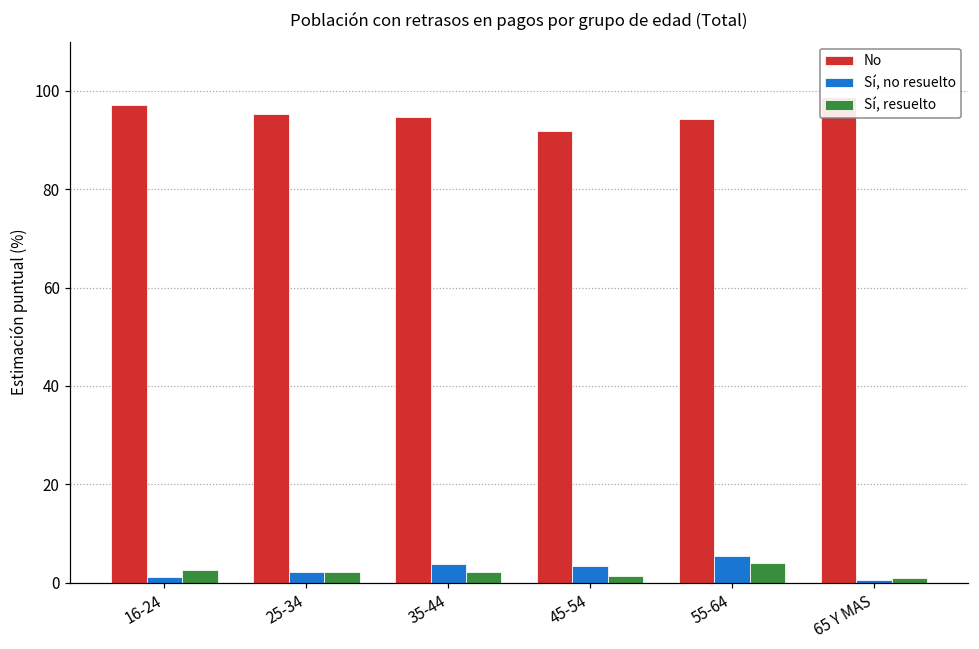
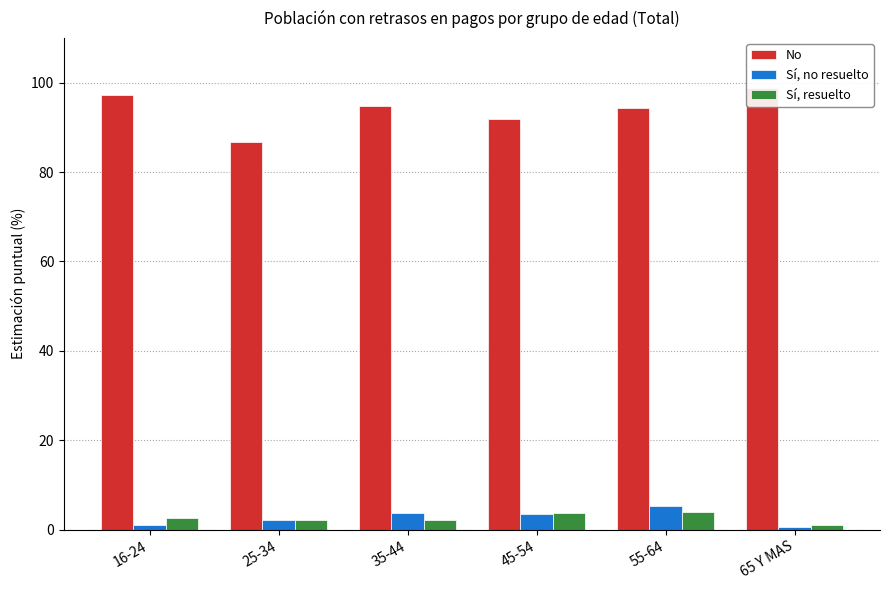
No, 25-34: 95 -> 87
Sí, resuelto, 45-54: 1 -> 4
